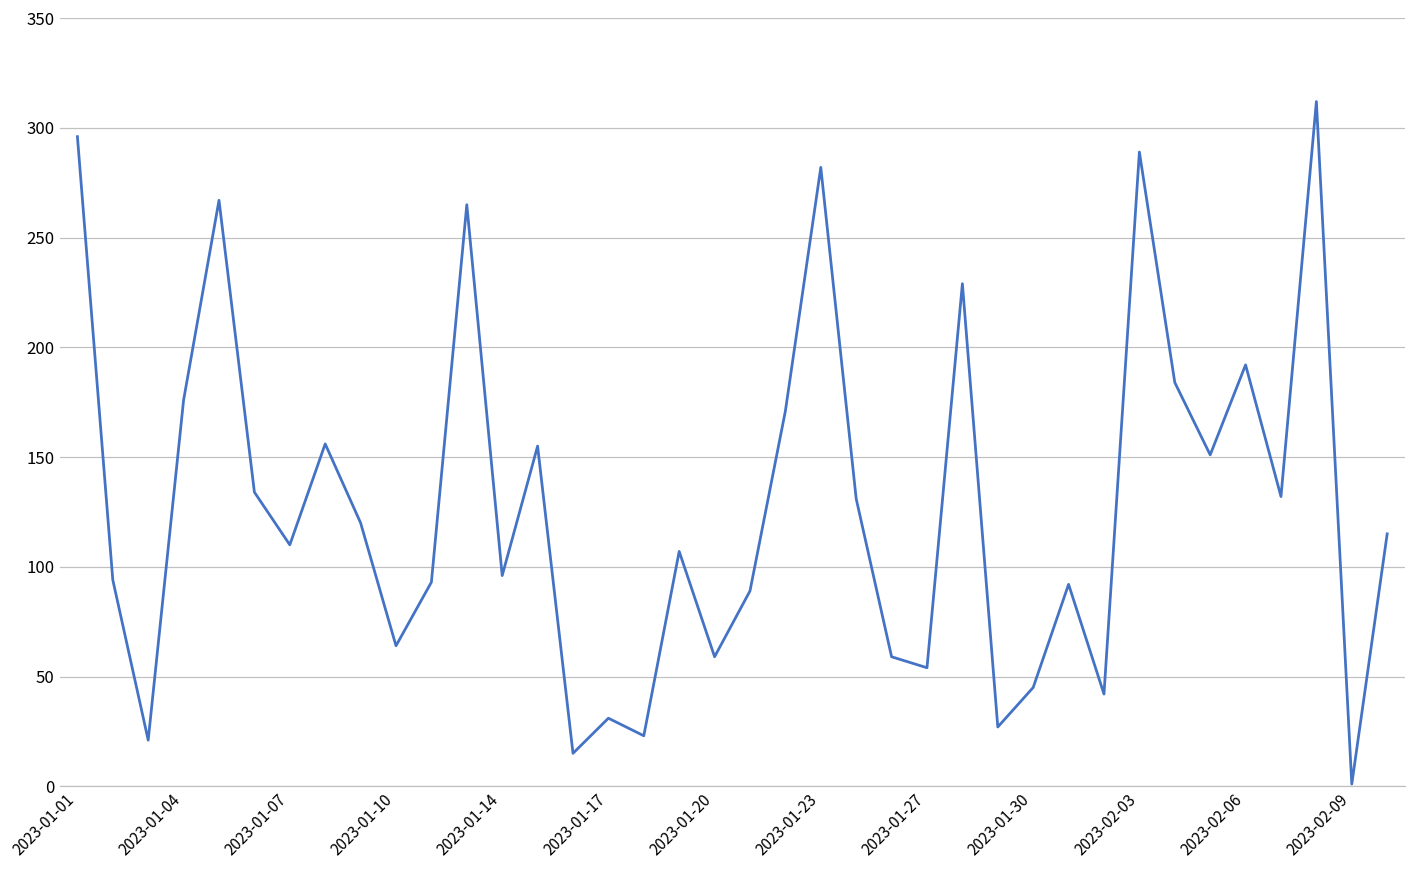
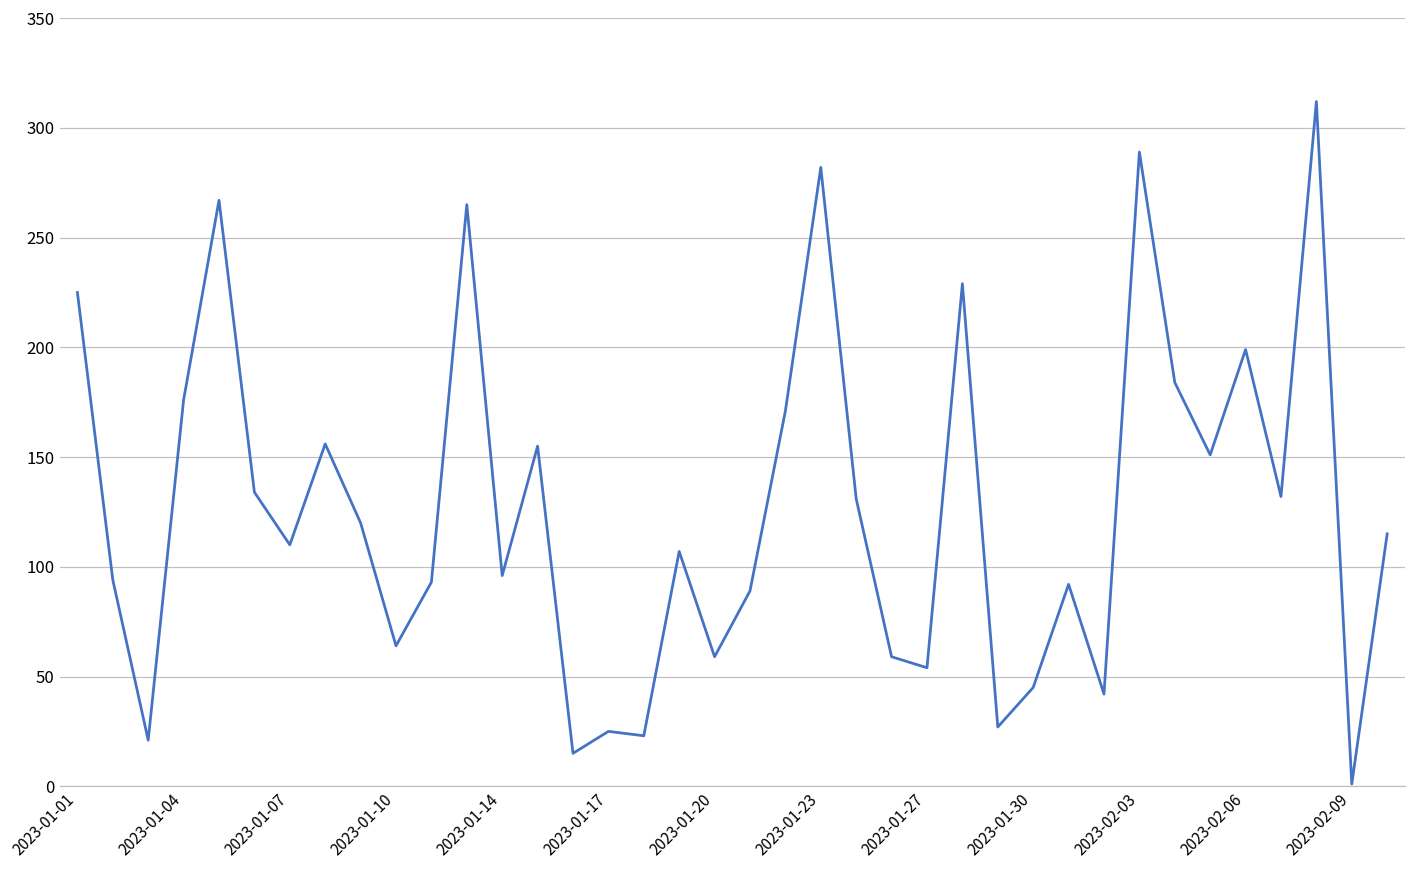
2023-01-01: 296 -> 225
2023-01-17: 31 -> 25
2023-02-06: 192 -> 199
